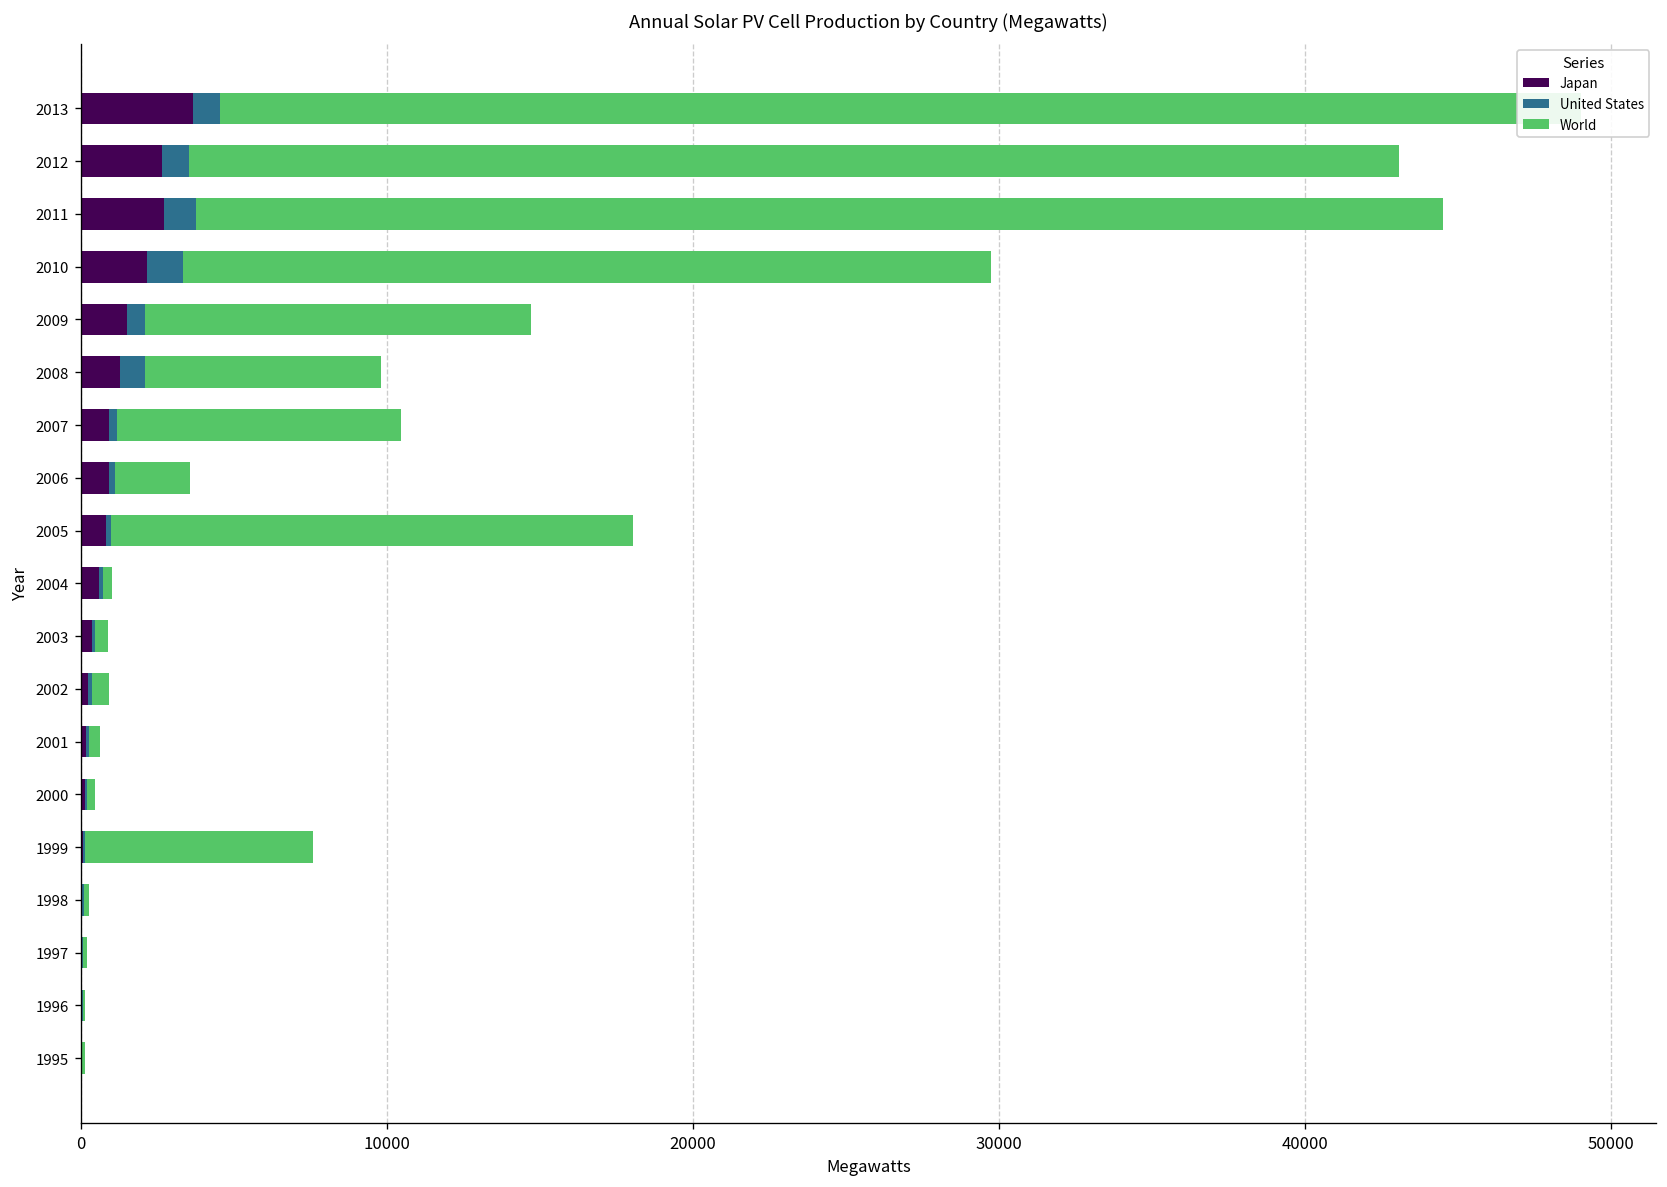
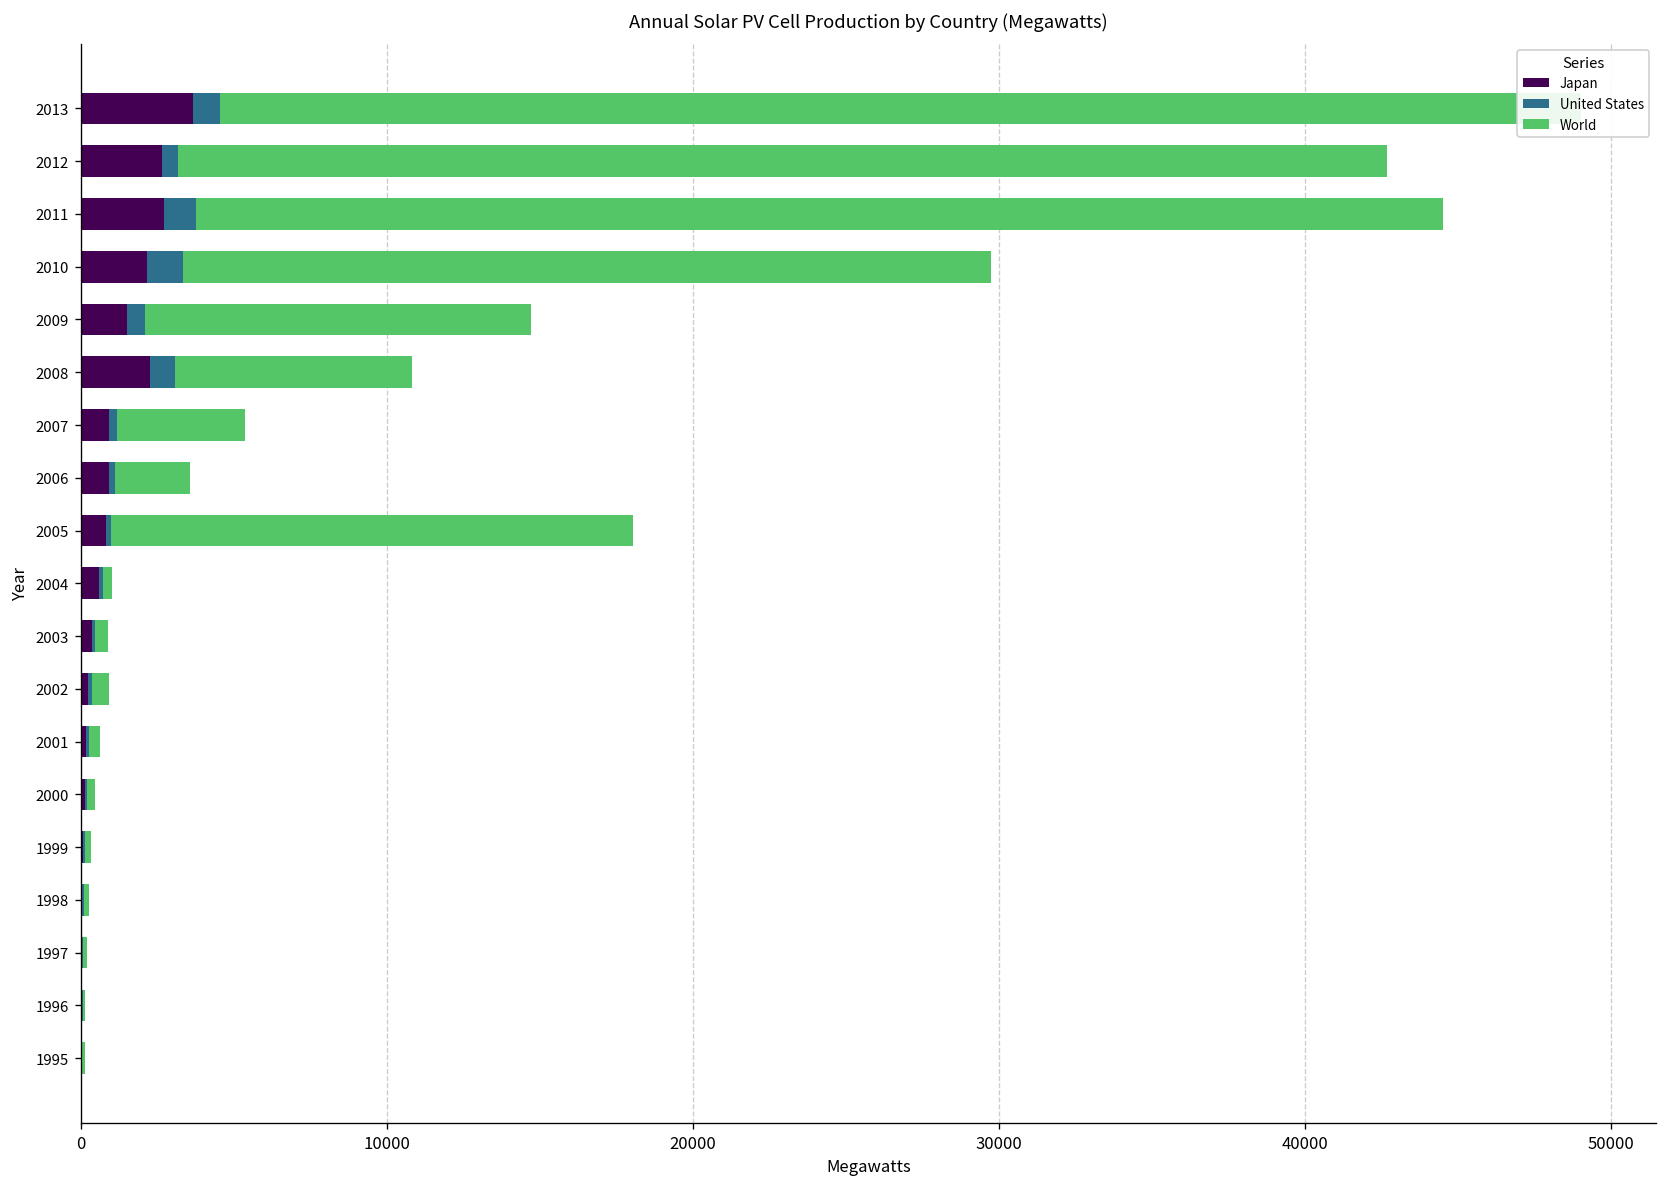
United States, 2012: 900 -> 500
Japan, 2008: 1300 -> 2300
World, 2007: 9300 -> 4200
World, 1999: 7400 -> 200
